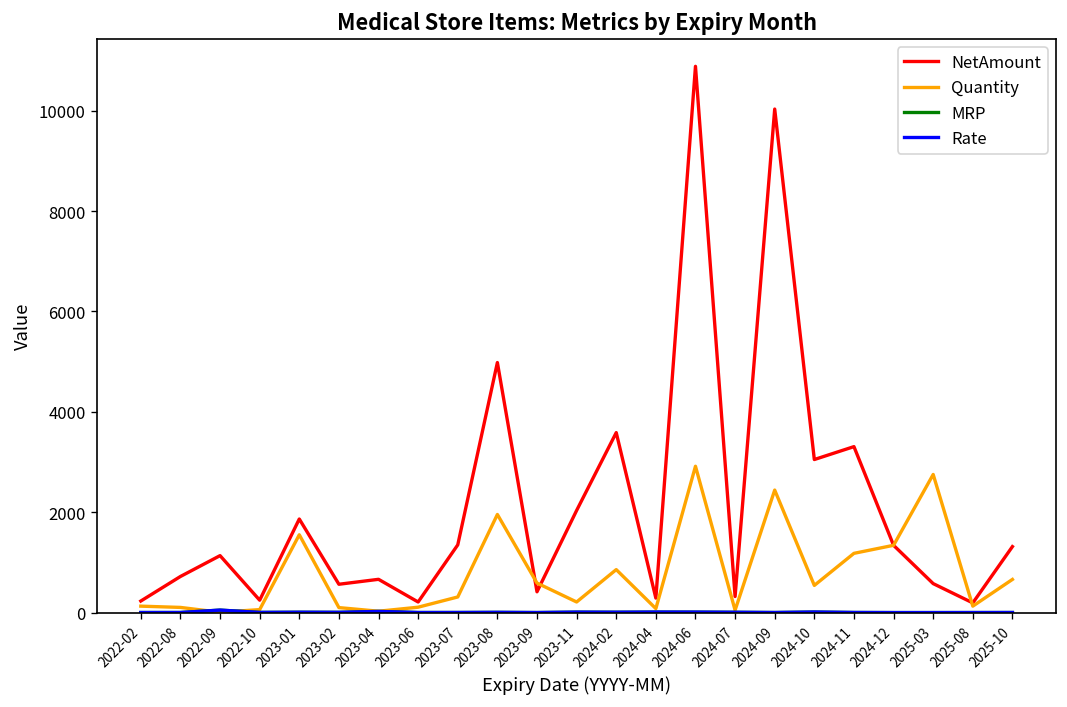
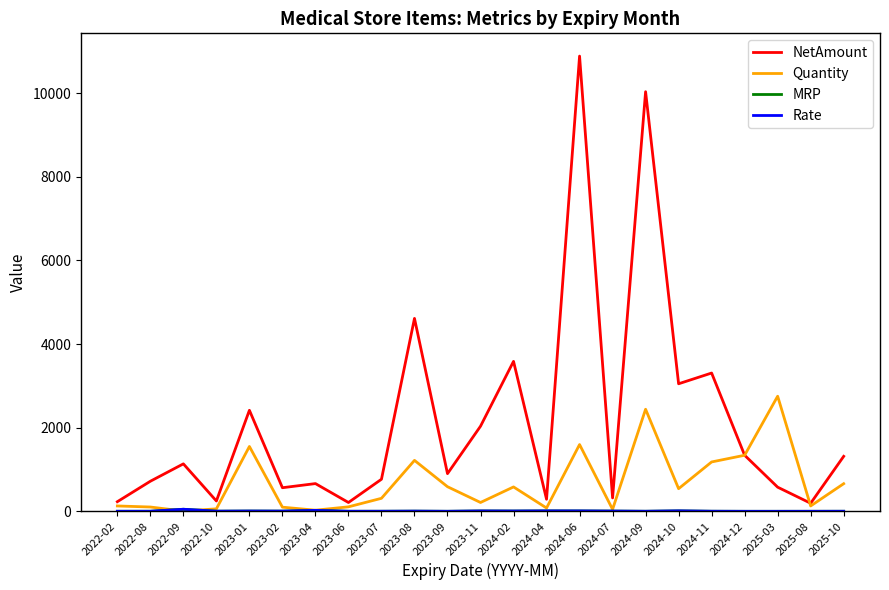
NetAmount, 2023-01: 1900 -> 2400
NetAmount, 2023-07: 1300 -> 800
NetAmount, 2023-08: 5000 -> 4600
Quantity, 2023-08: 2000 -> 1200
NetAmount, 2023-09: 400 -> 900
Quantity, 2024-02: 900 -> 600
Quantity, 2024-06: 2900 -> 1600
